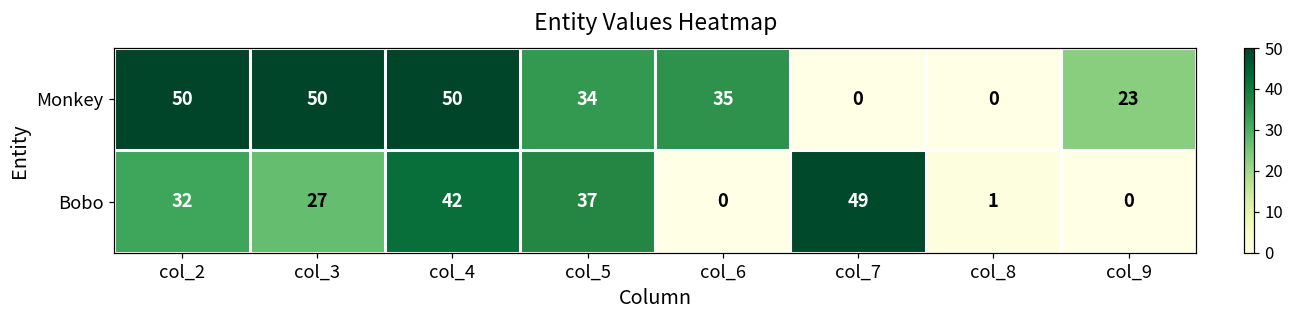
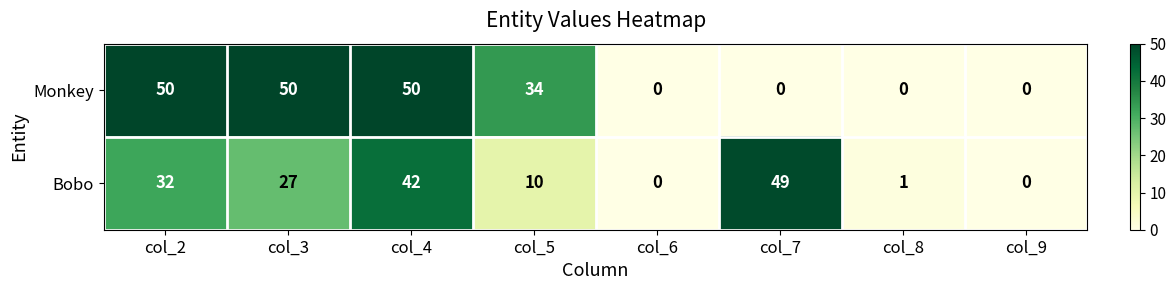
Monkey, col_6: 35 -> 0
Monkey, col_9: 23 -> 0
Bobo, col_5: 37 -> 10
